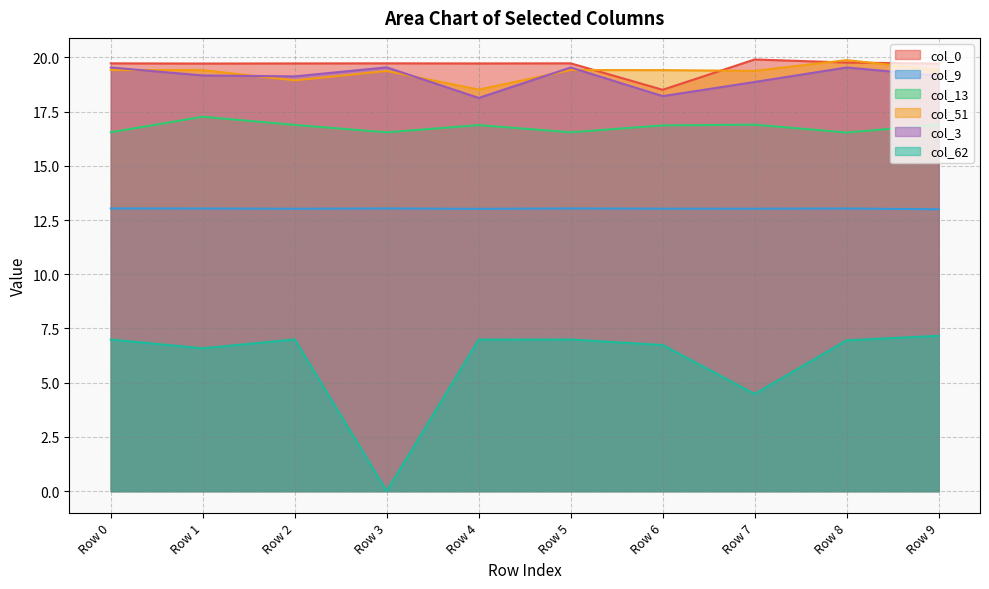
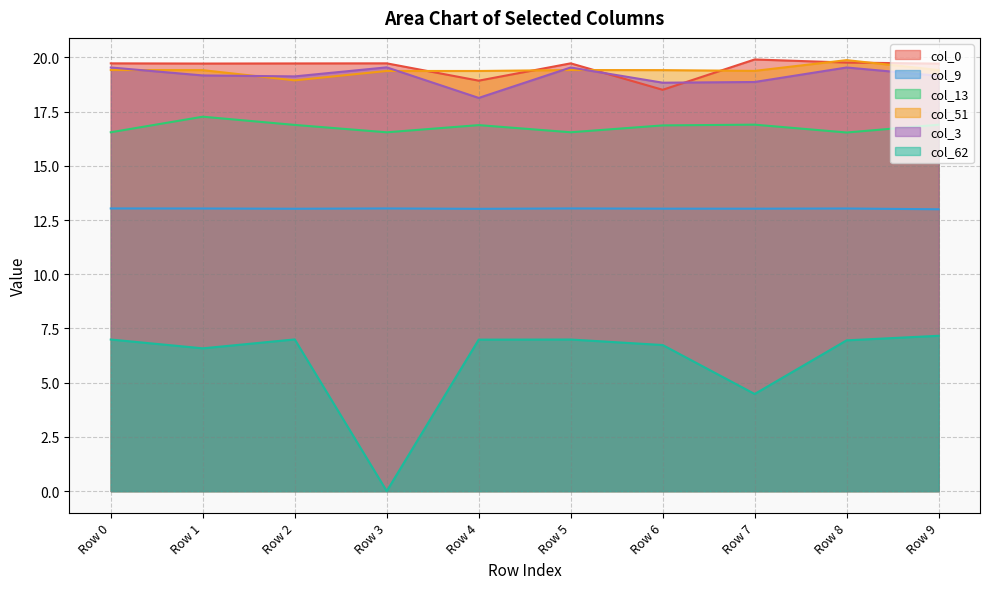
col_0, Row 4: 19.7 -> 18.9
col_51, Row 4: 18.5 -> 19.4
col_3, Row 6: 18.2 -> 18.8
